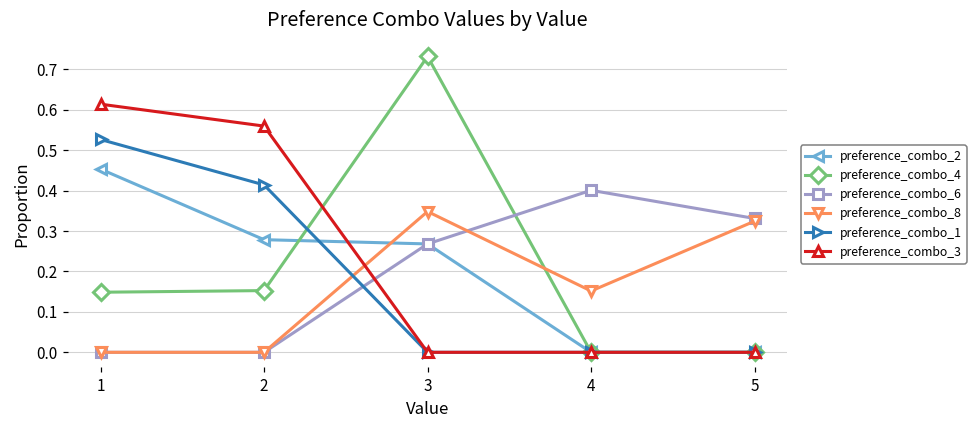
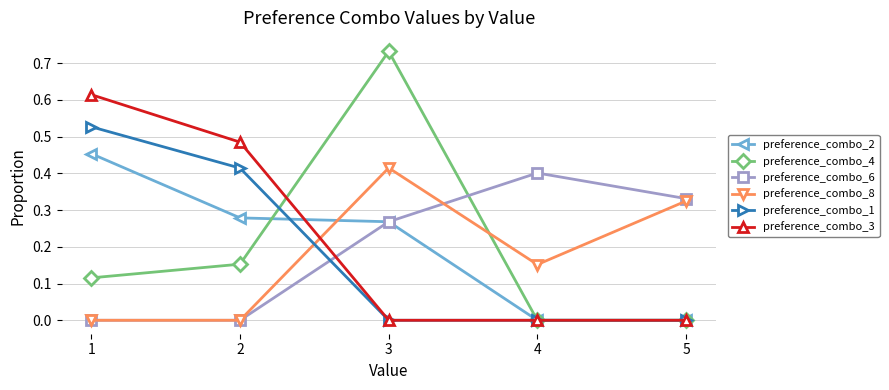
preference_combo_4, 1: 0.15 -> 0.12
preference_combo_3, 2: 0.56 -> 0.48
preference_combo_8, 3: 0.35 -> 0.41
